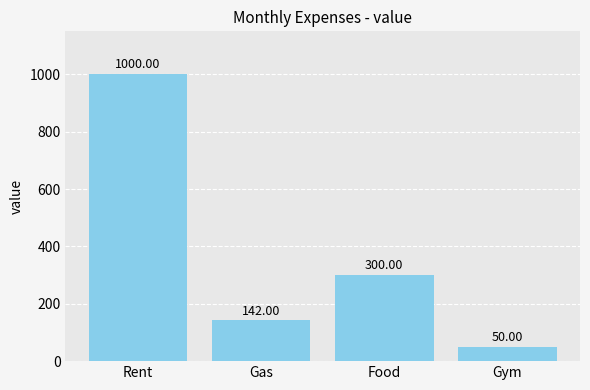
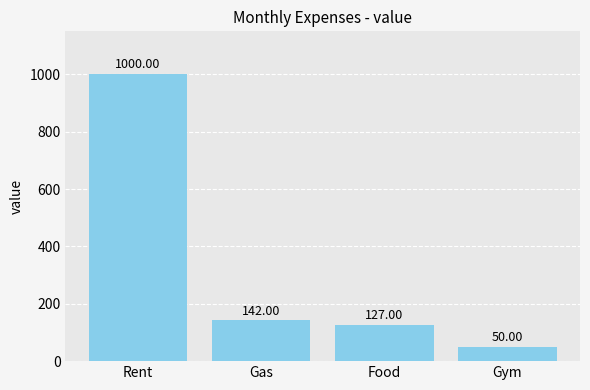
Food: 300.00 -> 127.00
